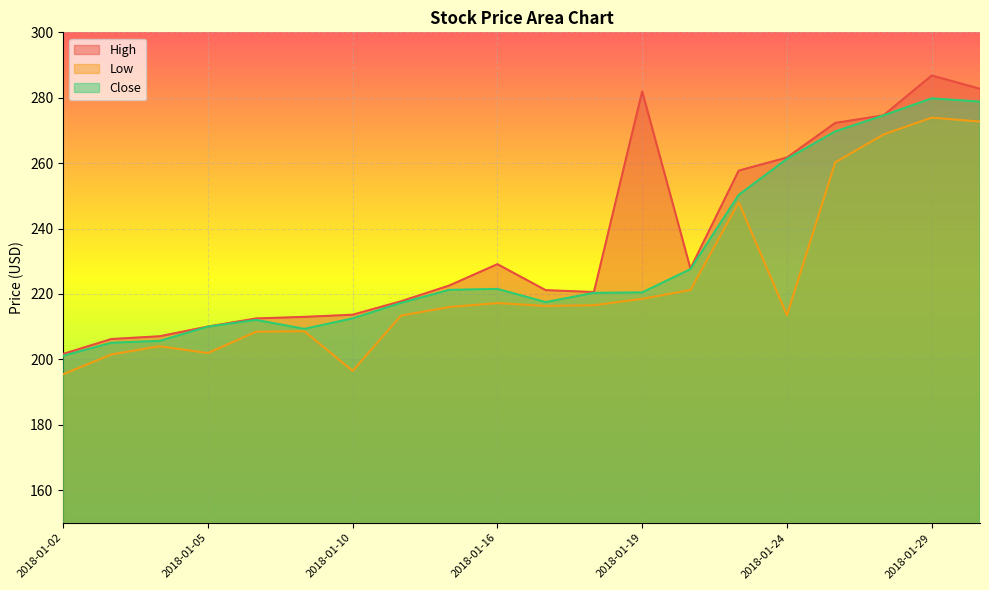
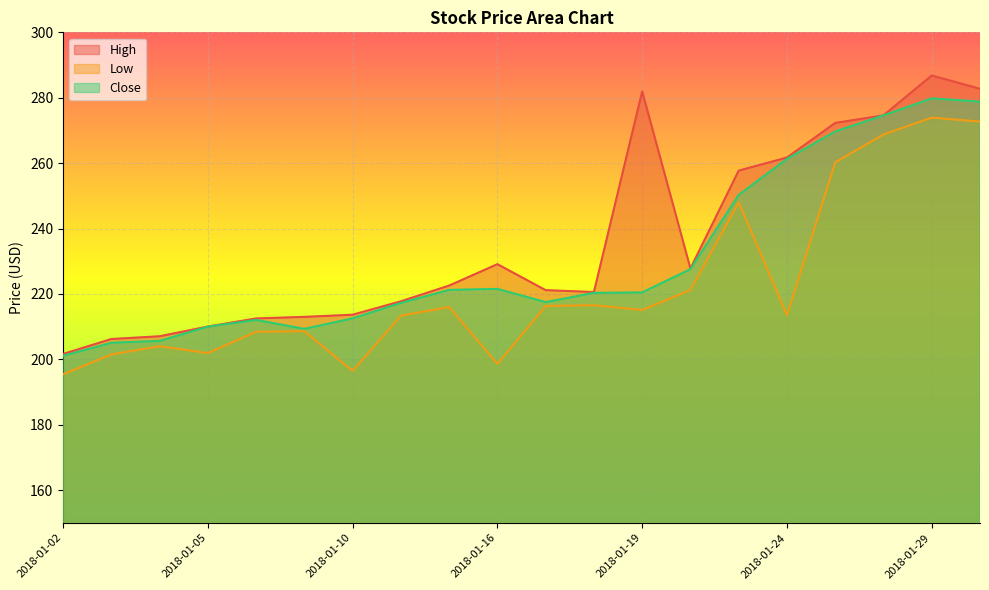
Low, 2018-01-16: 217 -> 199
Low, 2018-01-19: 219 -> 215
